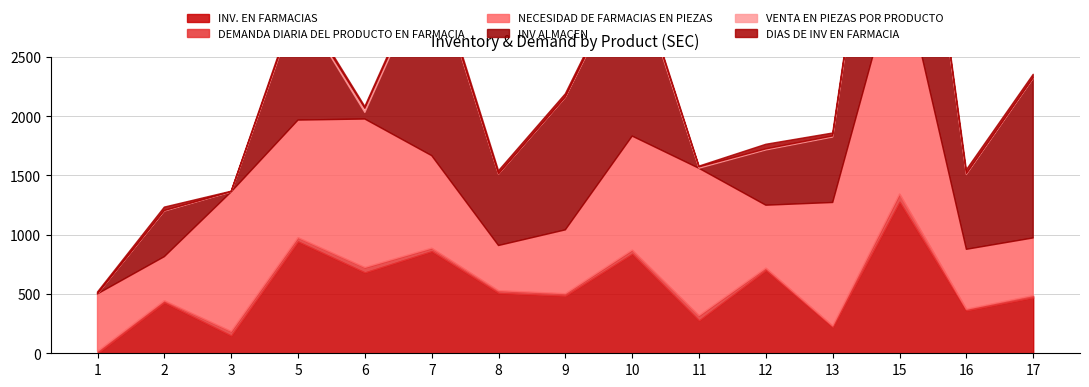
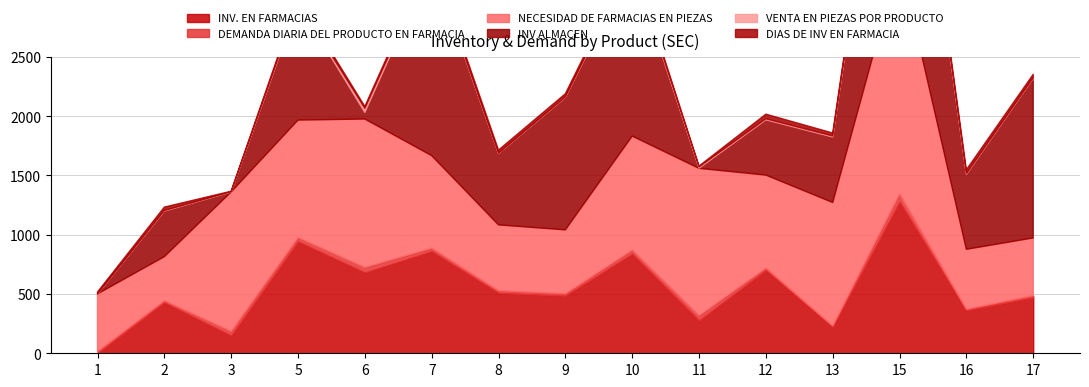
NECESIDAD DE FARMACIAS EN PIEZAS, 8: 380 -> 560
NECESIDAD DE FARMACIAS EN PIEZAS, 12: 530 -> 780
